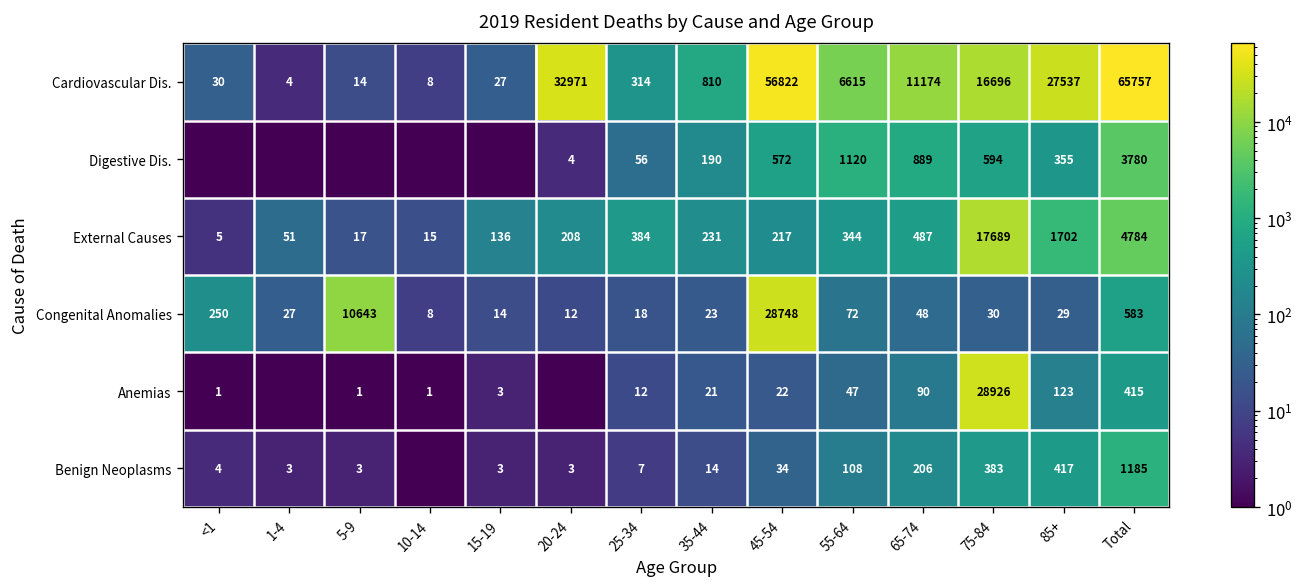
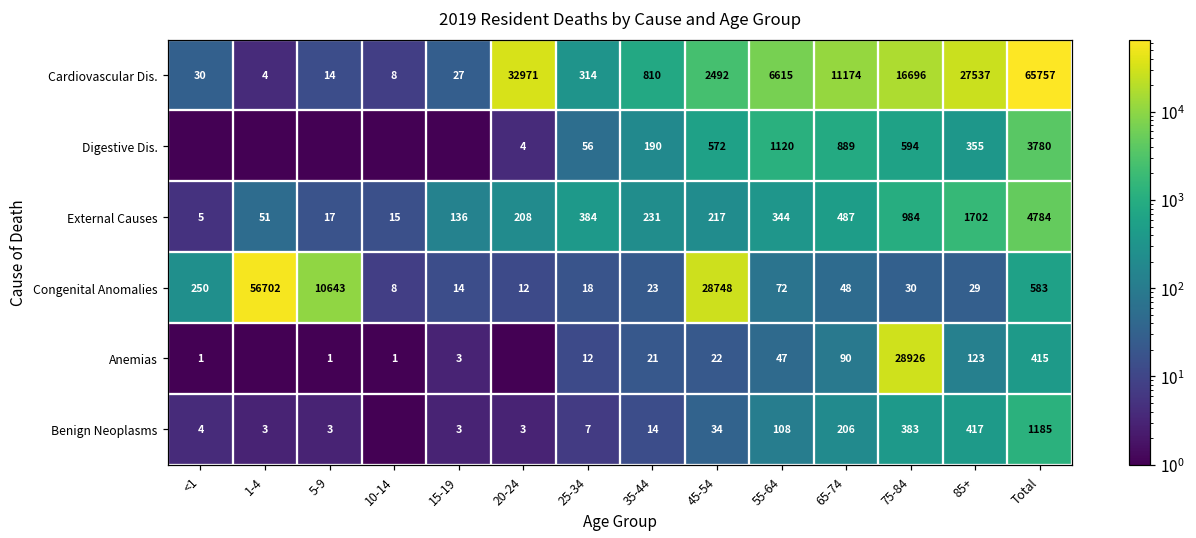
Cardiovascular Dis., 45-54: 56822 -> 2492
External Causes, 75-84: 17689 -> 984
Congenital Anomalies, 1-4: 27 -> 56702
